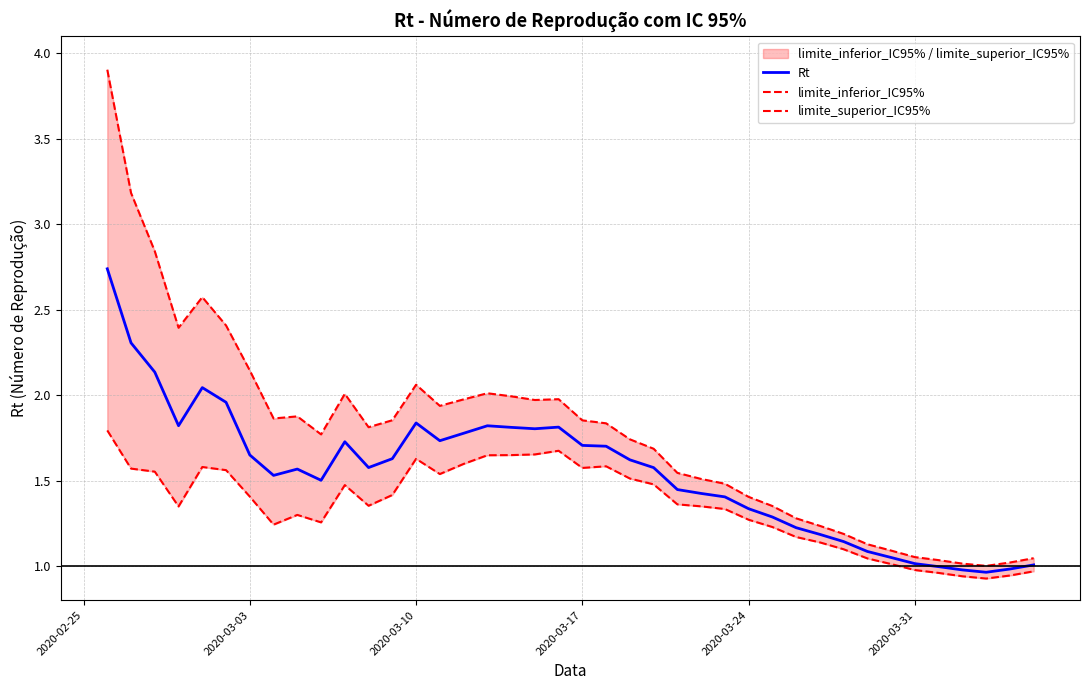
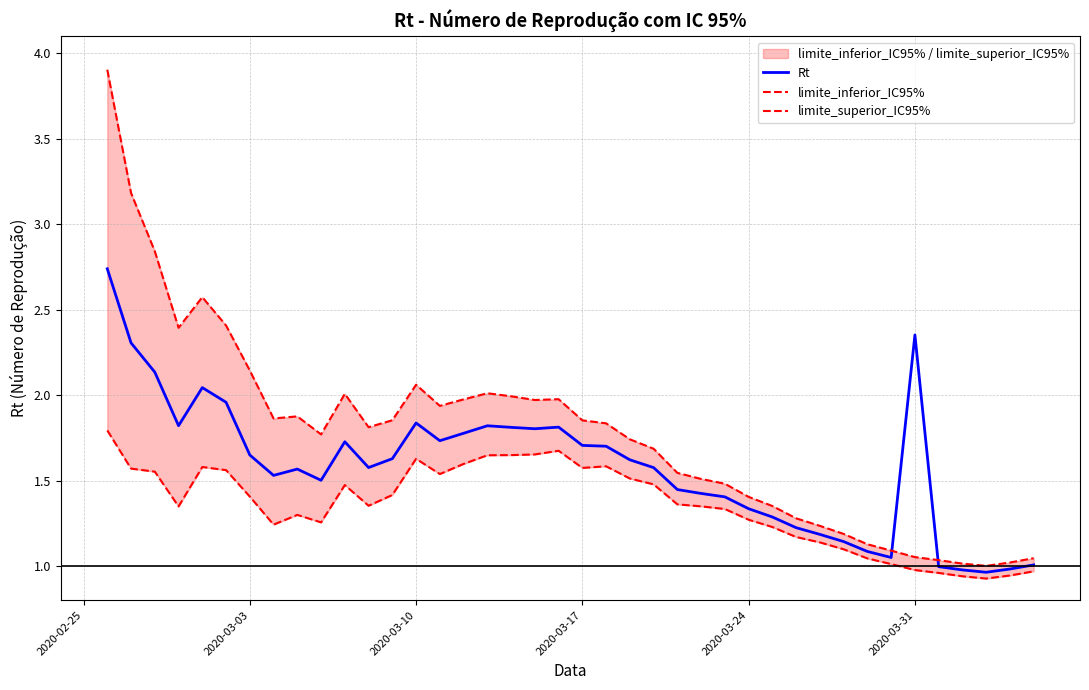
Rt, 2020-03-31: 1.01 -> 2.35
